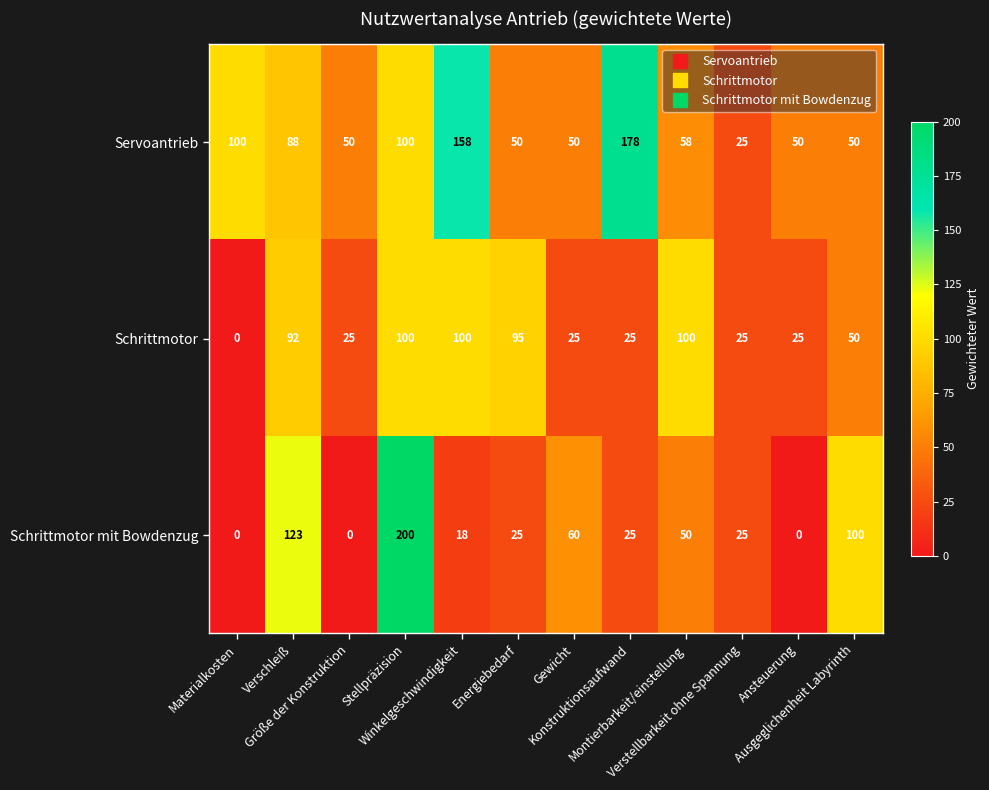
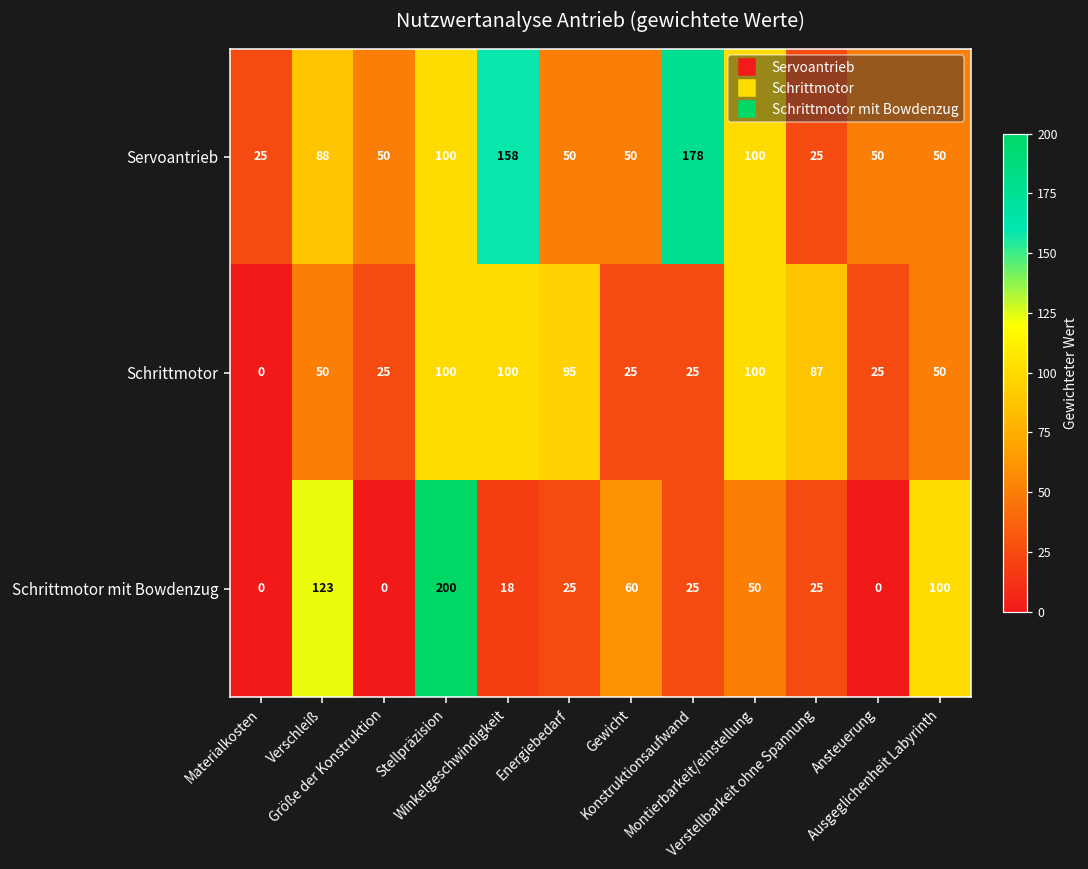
Servoantrieb, Materialkosten: 100 -> 25
Servoantrieb, Montierbarkeit/einstellung: 58 -> 100
Schrittmotor, Verschleiß: 92 -> 50
Schrittmotor, Verstellbarkeit ohne Spannung: 25 -> 87
